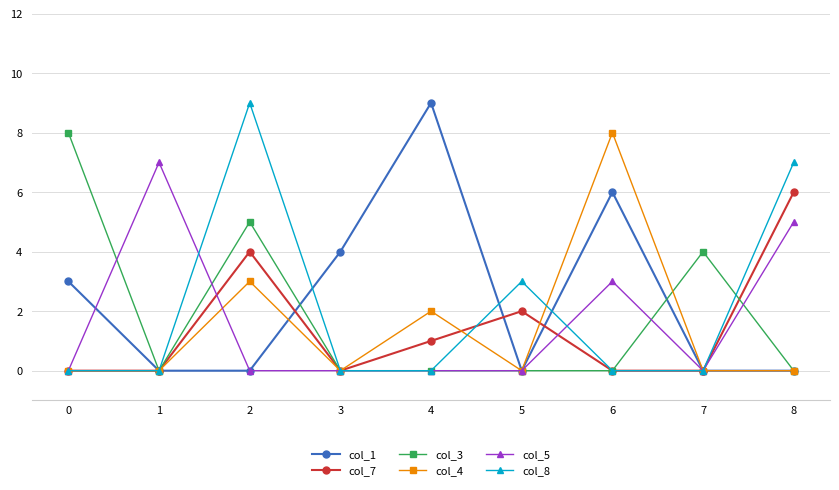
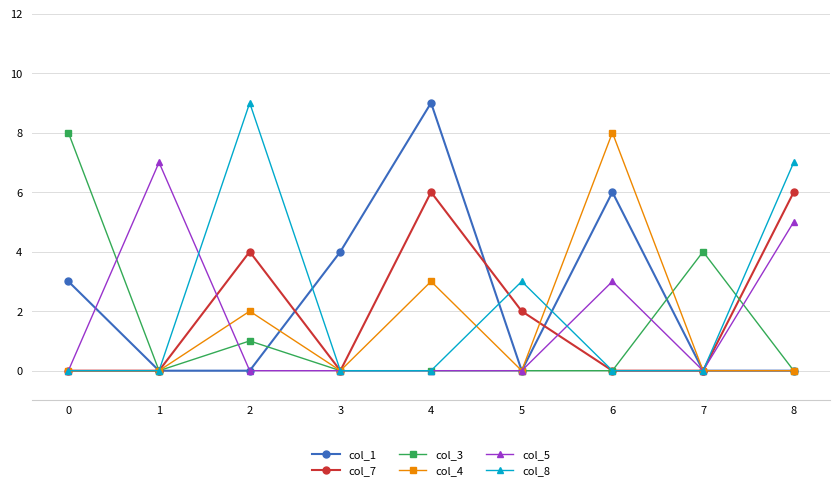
col_3, 2: 5 -> 1
col_4, 2: 3 -> 2
col_7, 4: 1 -> 6
col_4, 4: 2 -> 3
